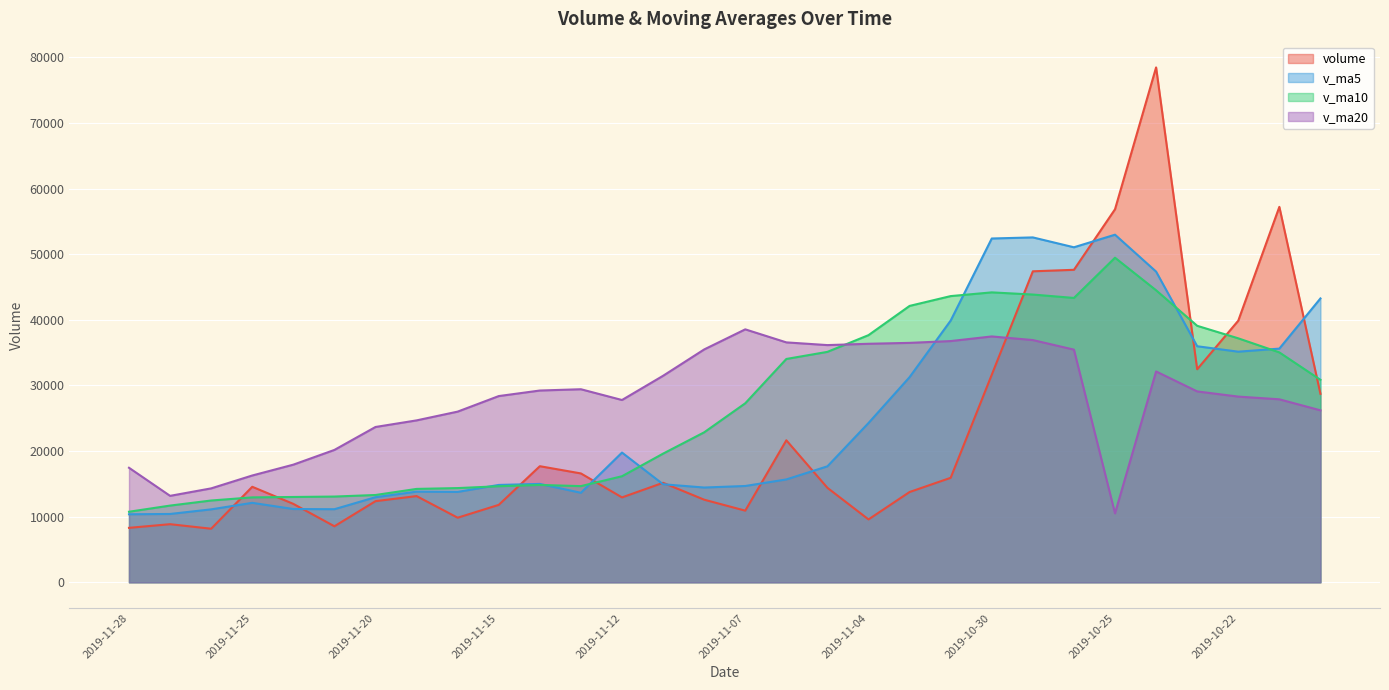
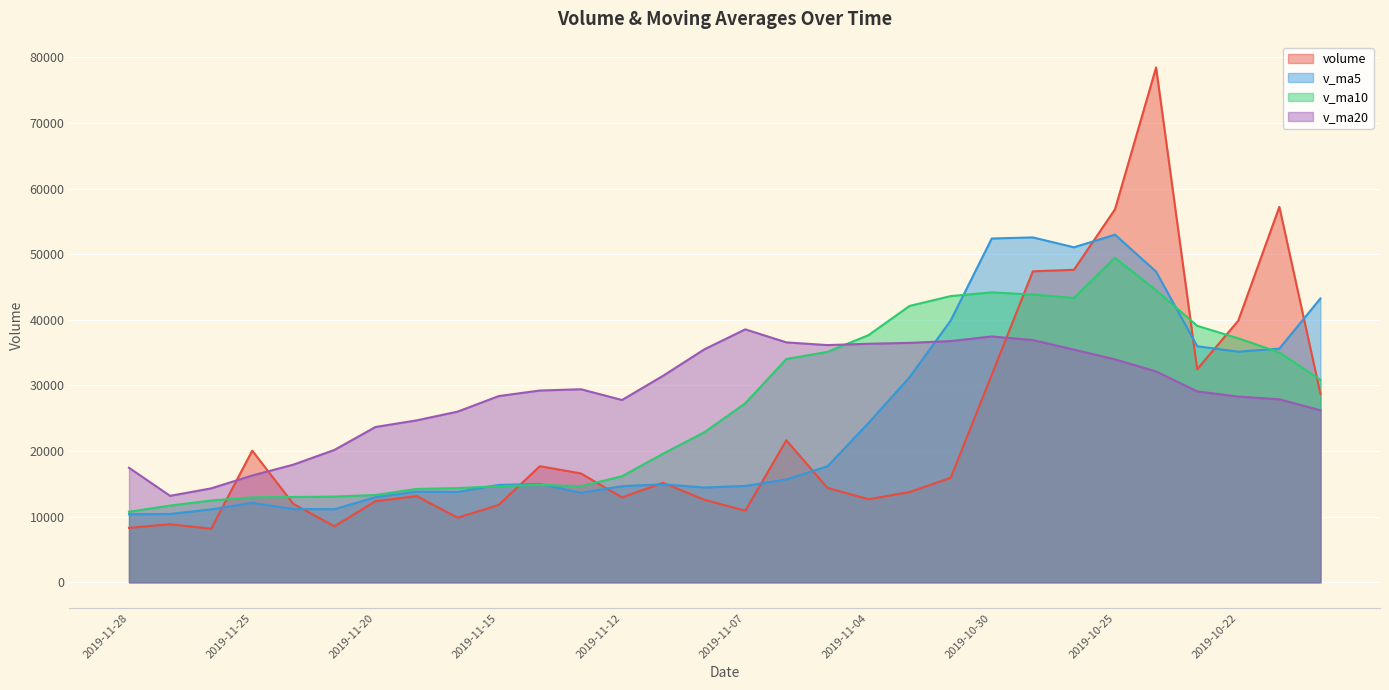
volume, 2019-11-25: 15000 -> 20000
v_ma5, 2019-11-12: 20000 -> 15000
volume, 2019-11-04: 10000 -> 13000
v_ma20, 2019-10-25: 11000 -> 34000
